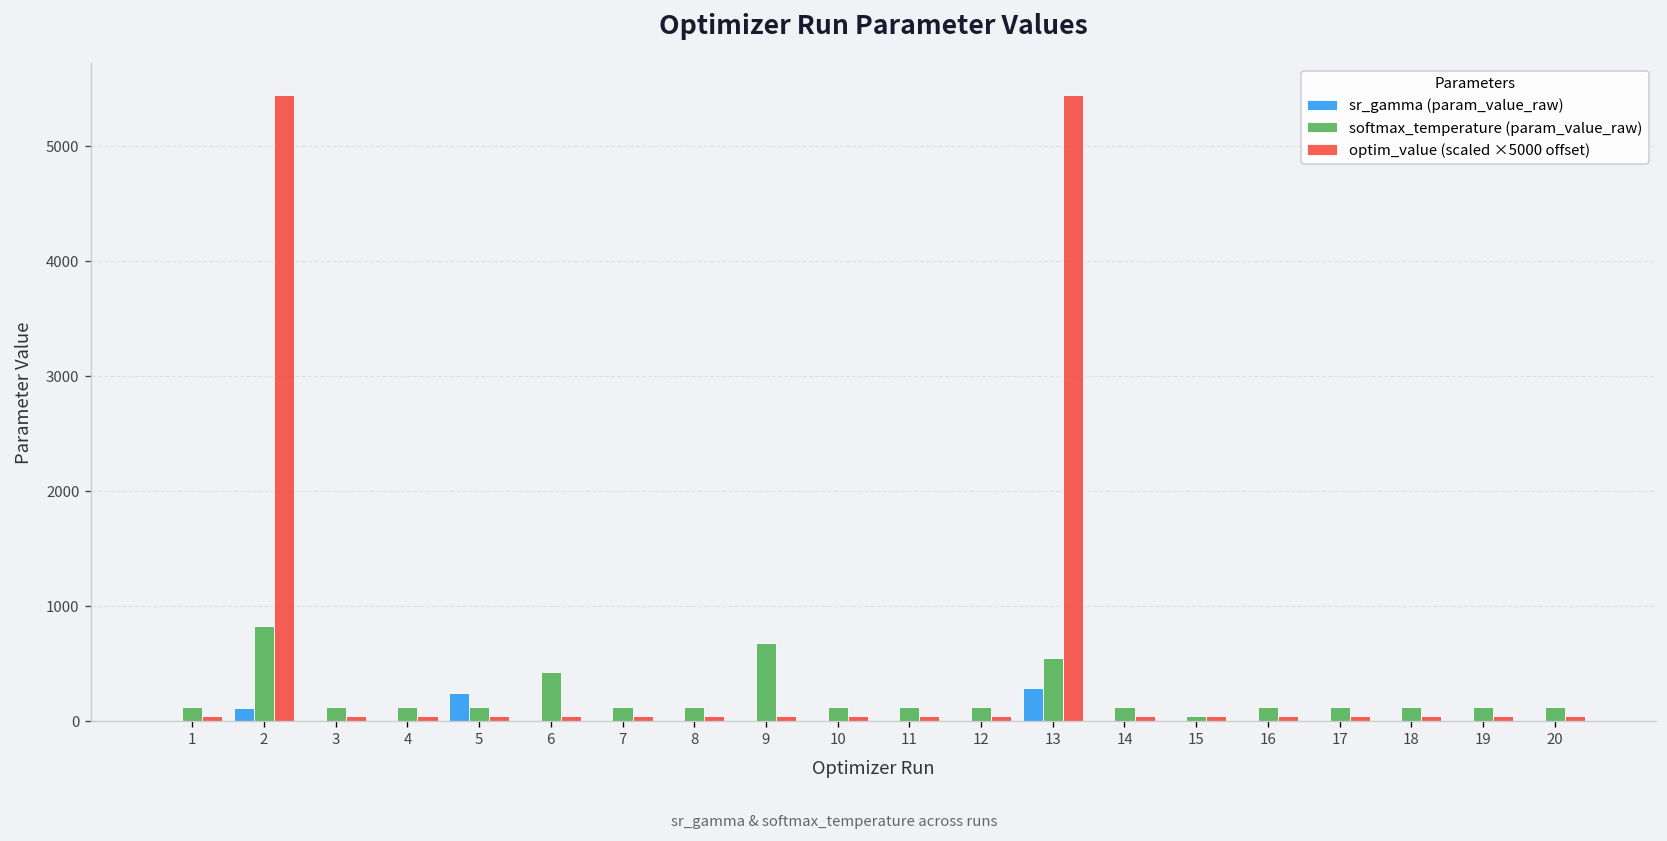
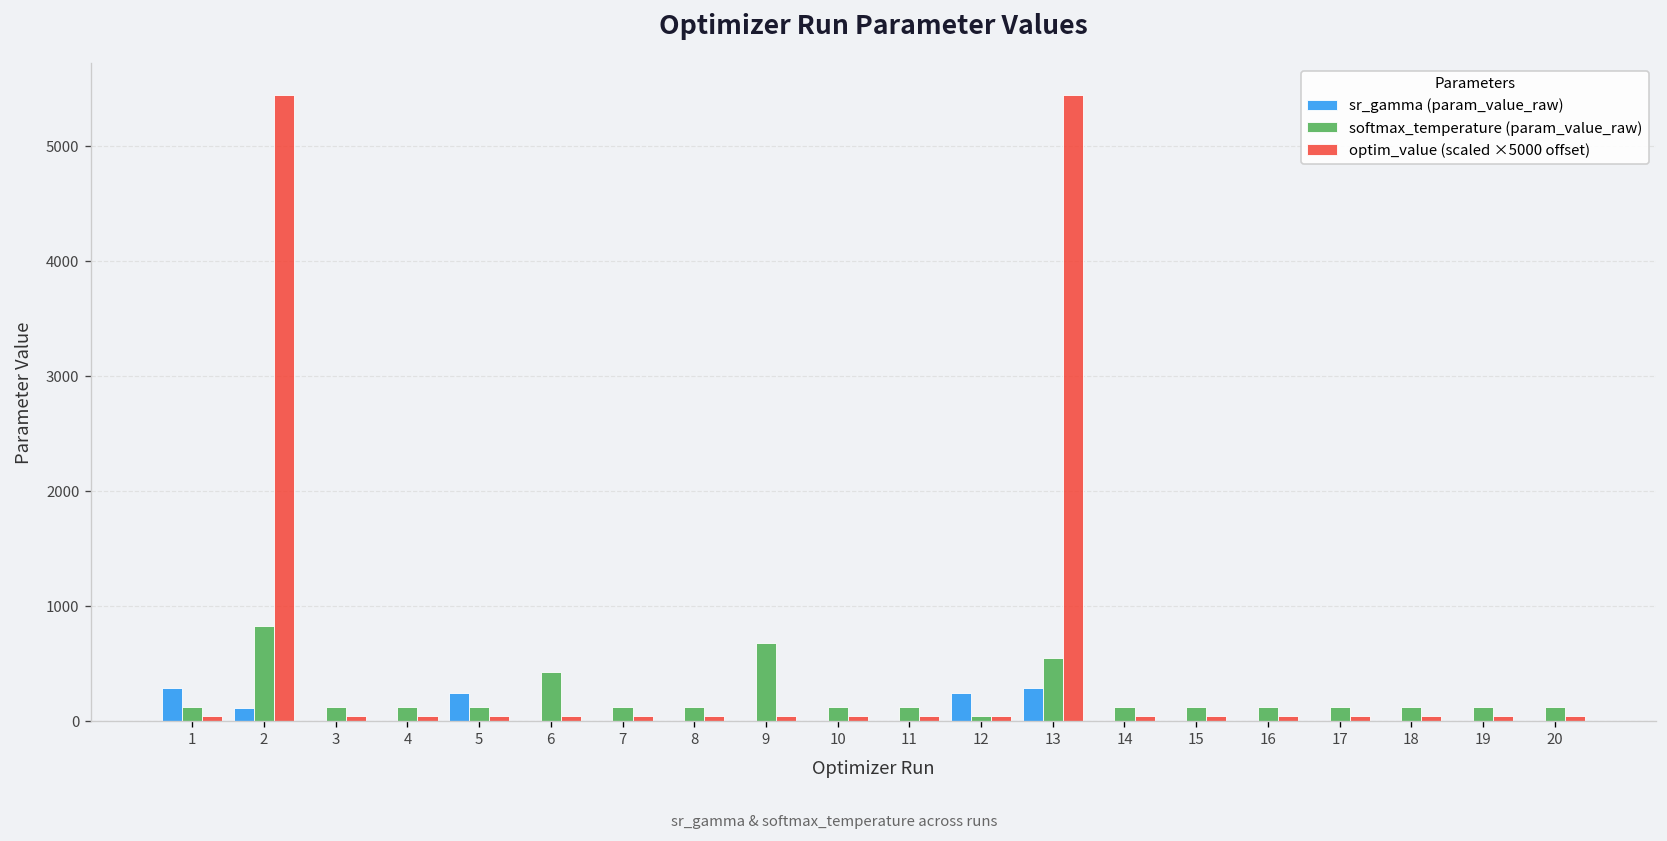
sr_gamma (param_value_raw), 1: 0 -> 300
sr_gamma (param_value_raw), 12: 0 -> 200
softmax_temperature (param_value_raw), 12: 100 -> 0
softmax_temperature (param_value_raw), 15: 0 -> 100
